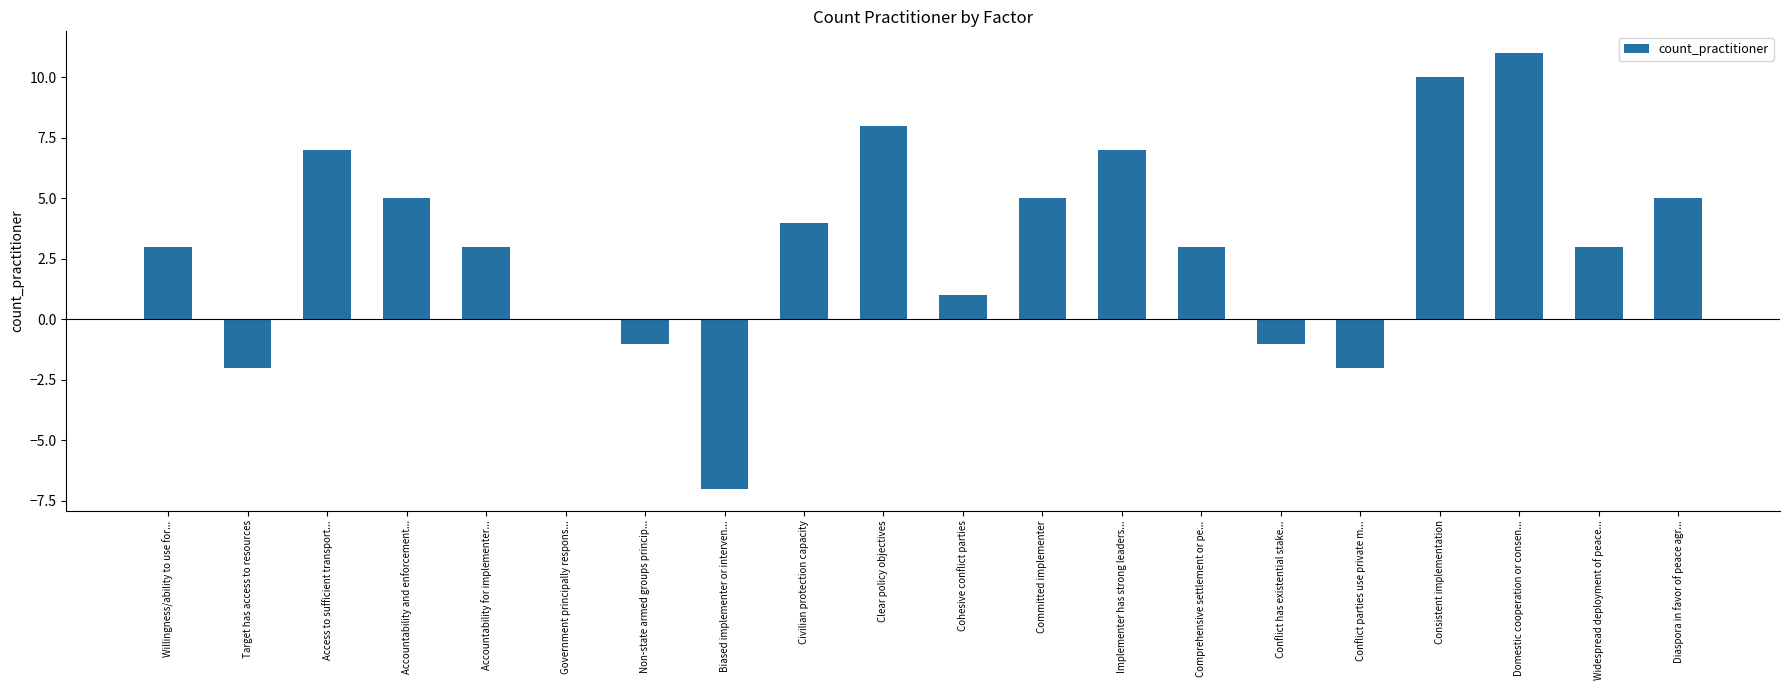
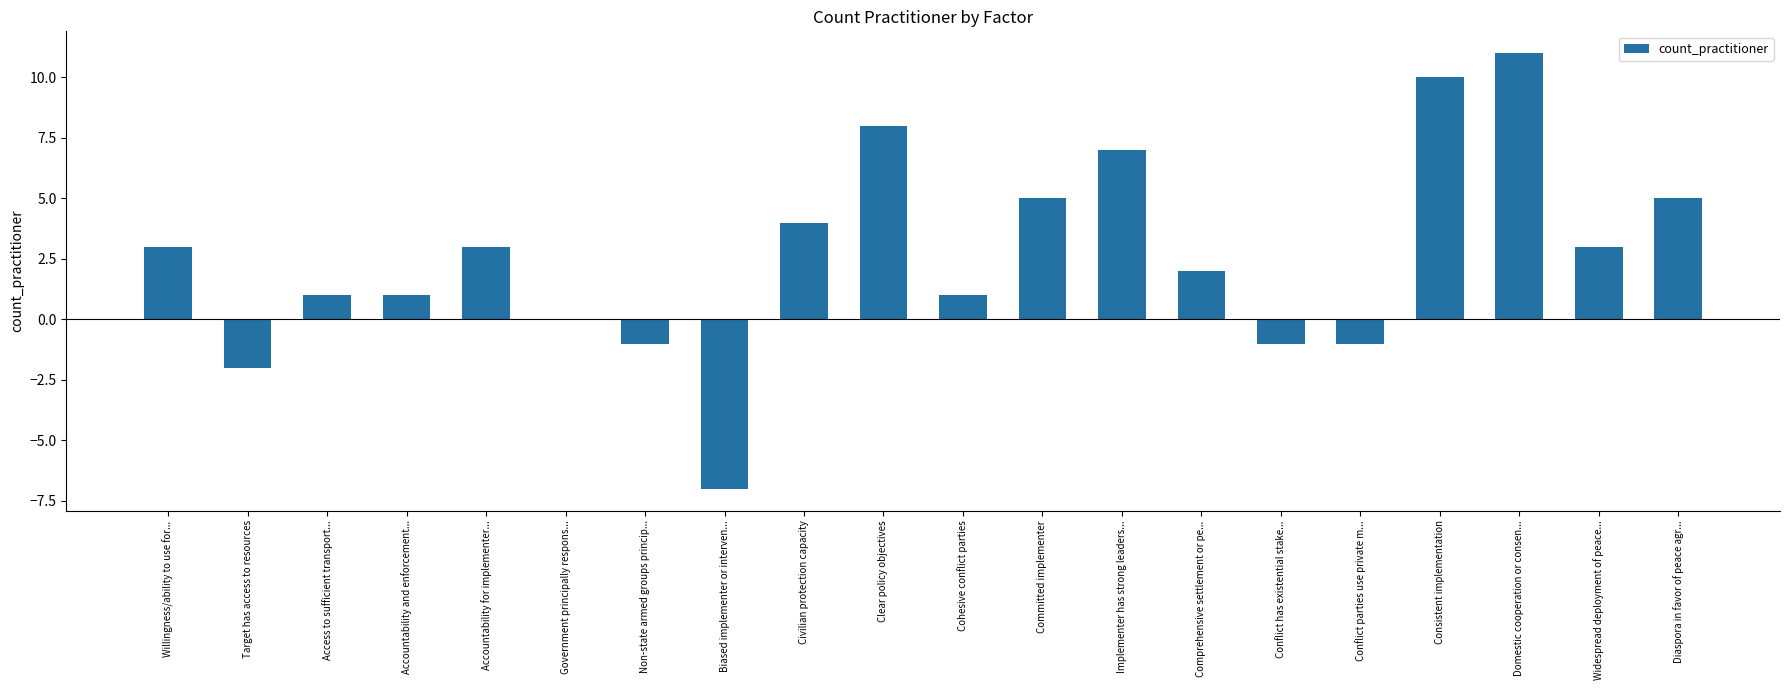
Access to sufficient transport...: 7 -> 1
Accountability and enforcement...: 5 -> 1
Comprehensive settlement or pe...: 3 -> 2
Conflict parties use private m...: -2 -> -1
